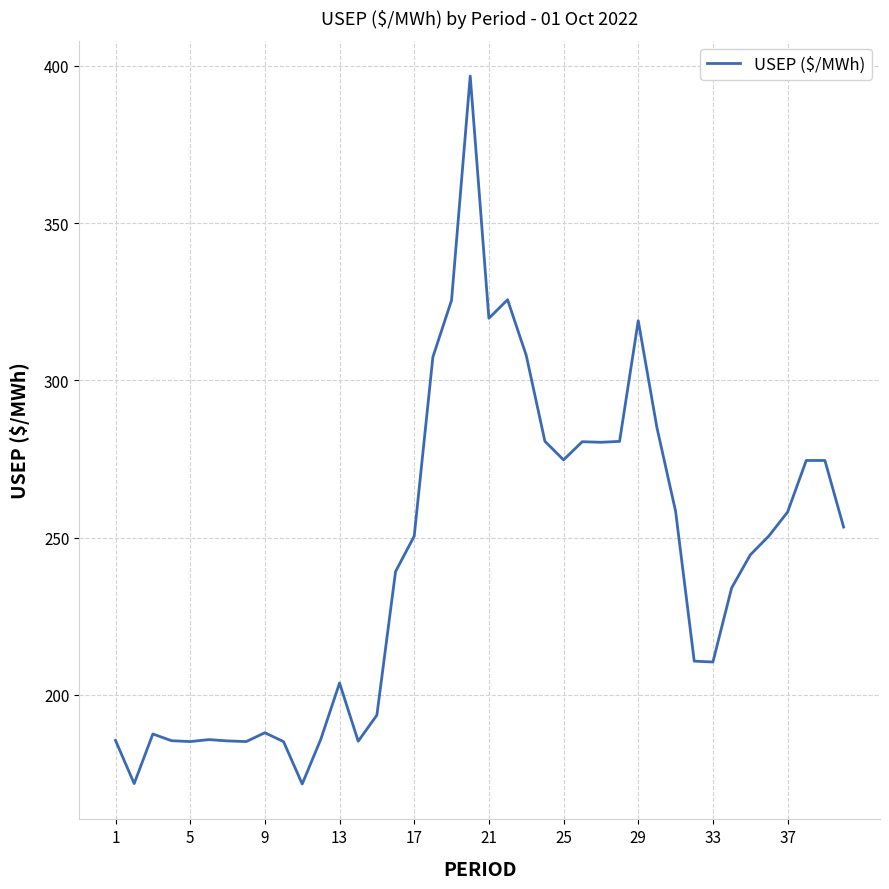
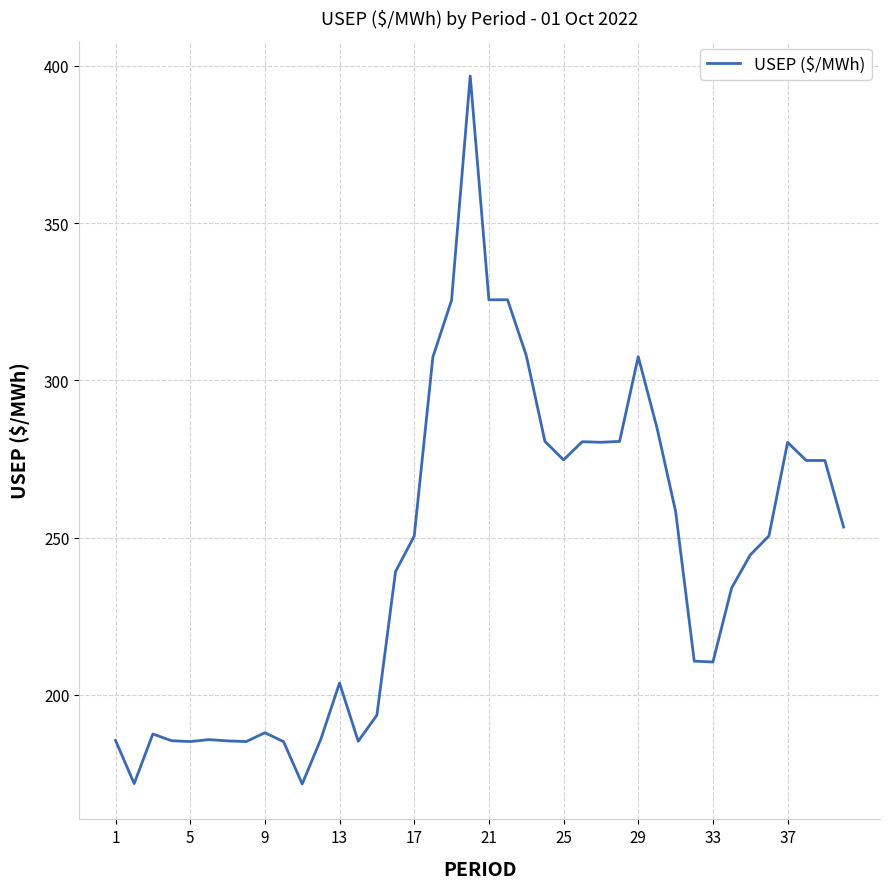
21: 320 -> 326
29: 319 -> 308
37: 258 -> 280
